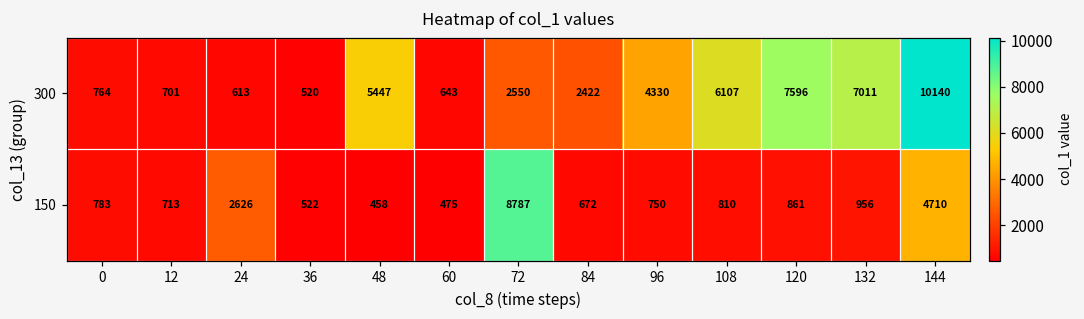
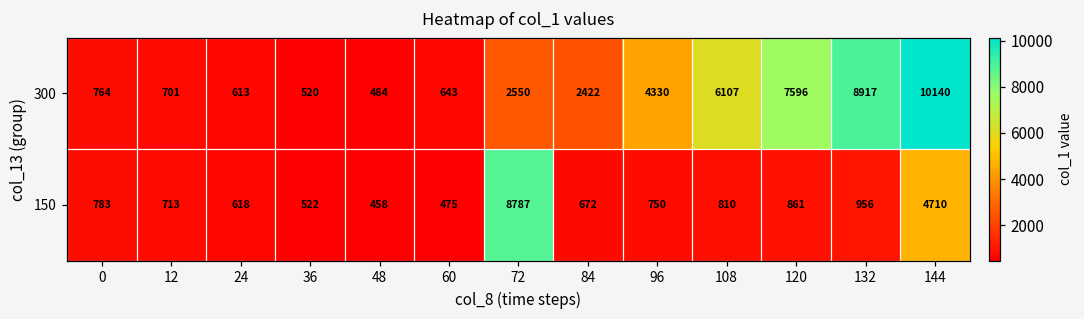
300, 48: 5447 -> 484
300, 132: 7011 -> 8917
150, 24: 2626 -> 618
